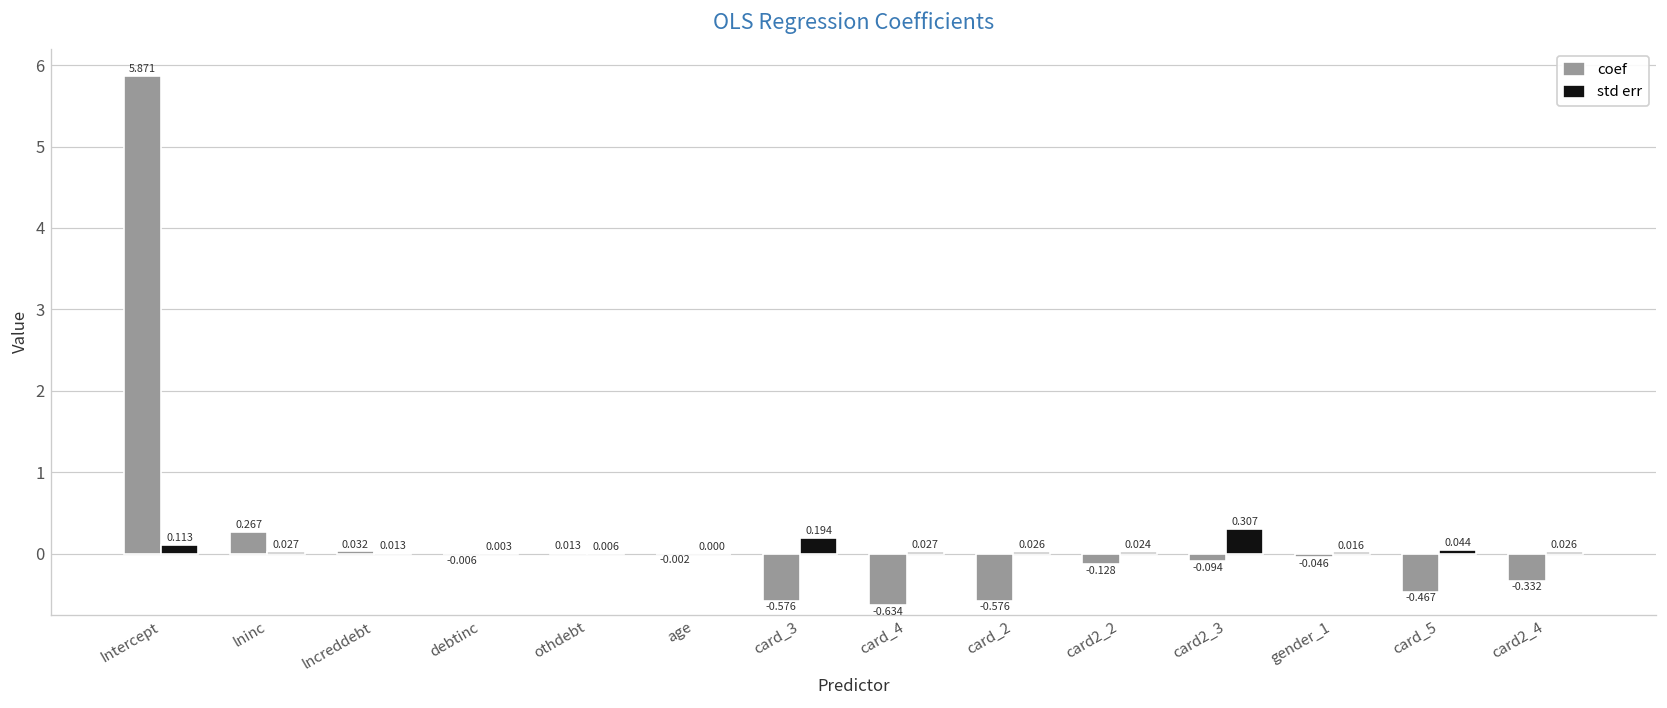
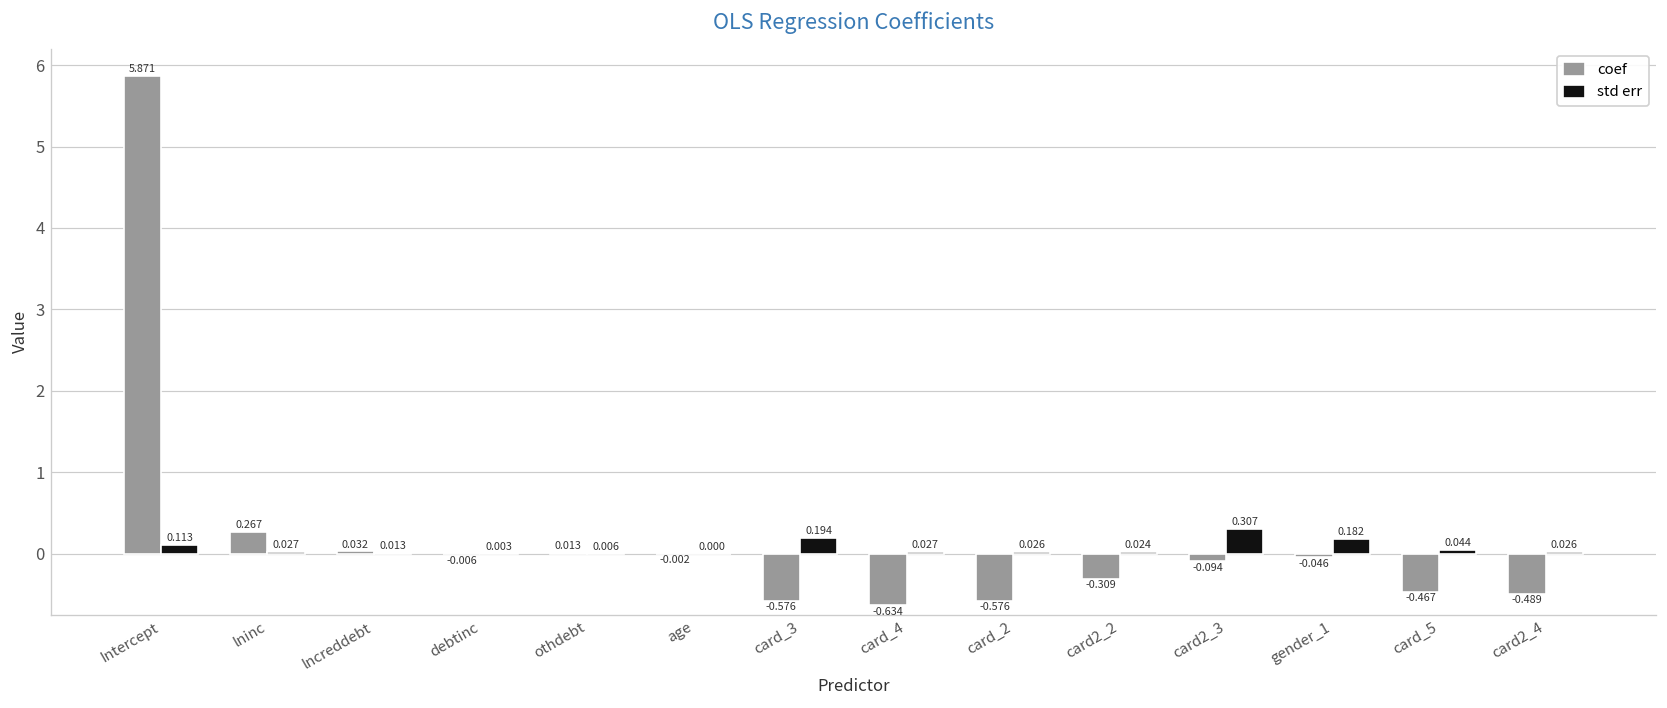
coef, card2_2: -0.128 -> -0.309
std err, gender_1: 0.016 -> 0.182
coef, card2_4: -0.332 -> -0.489
